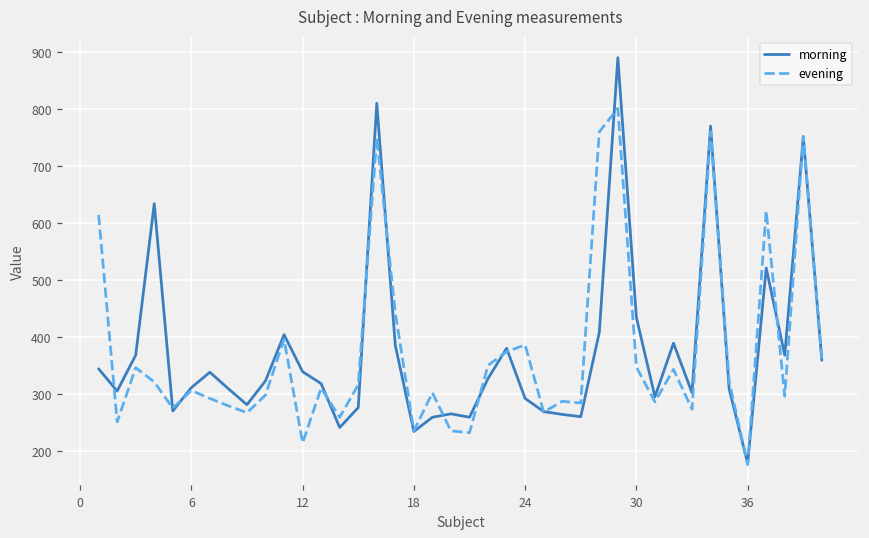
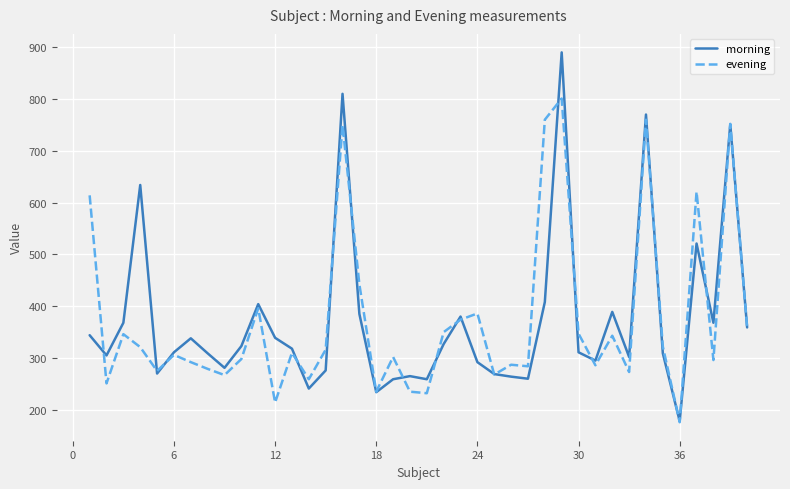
morning, 30: 430 -> 310
